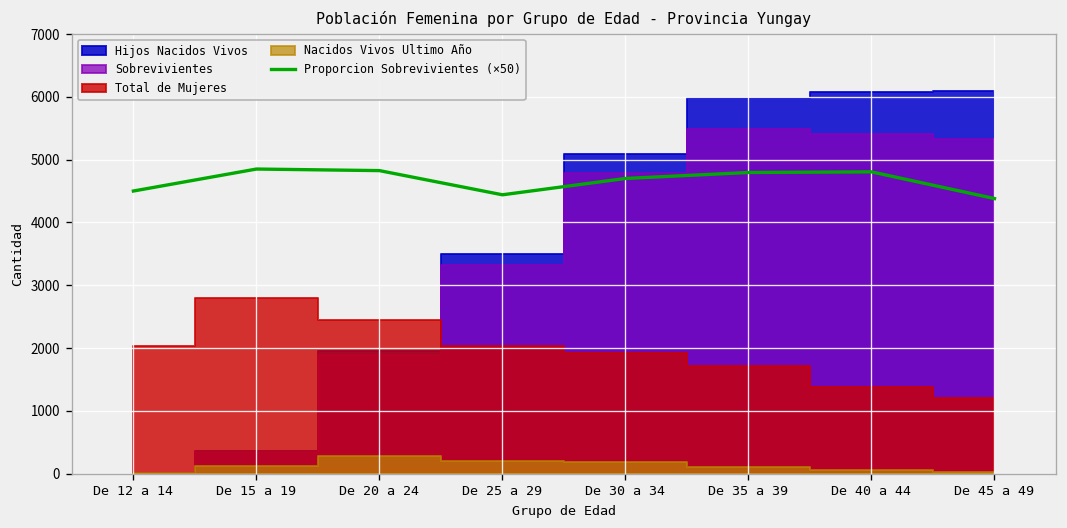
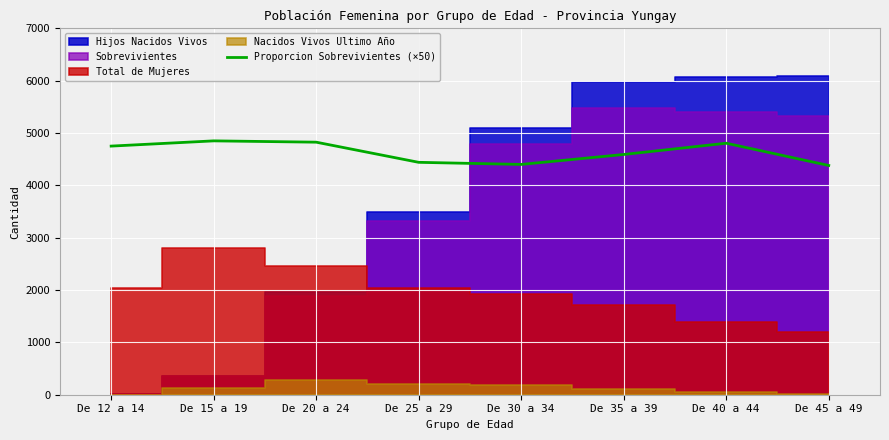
Proporcion Sobrevivientes (×50), De 12 a 14: 4500 -> 4800
Proporcion Sobrevivientes (×50), De 30 a 34: 4700 -> 4400
Proporcion Sobrevivientes (×50), De 35 a 39: 4800 -> 4600
